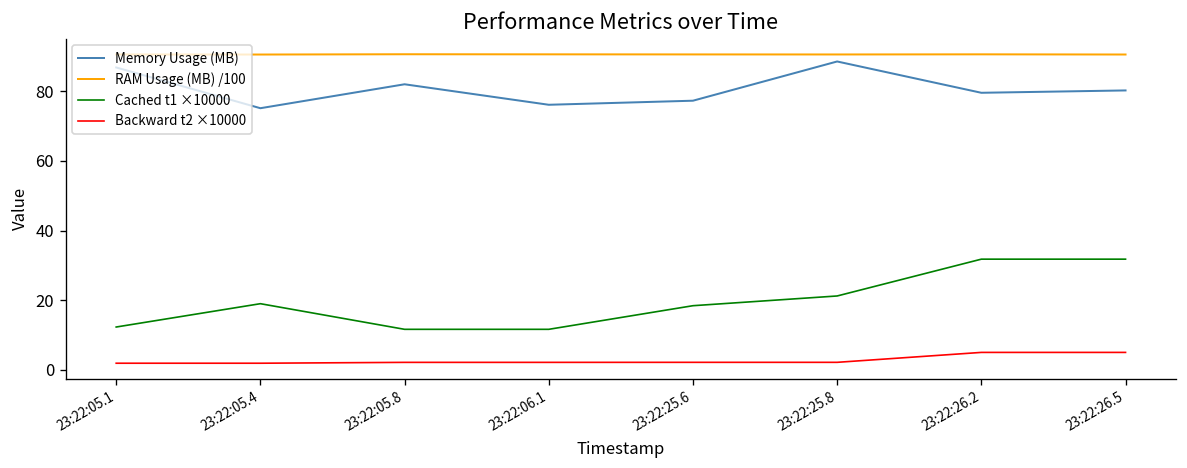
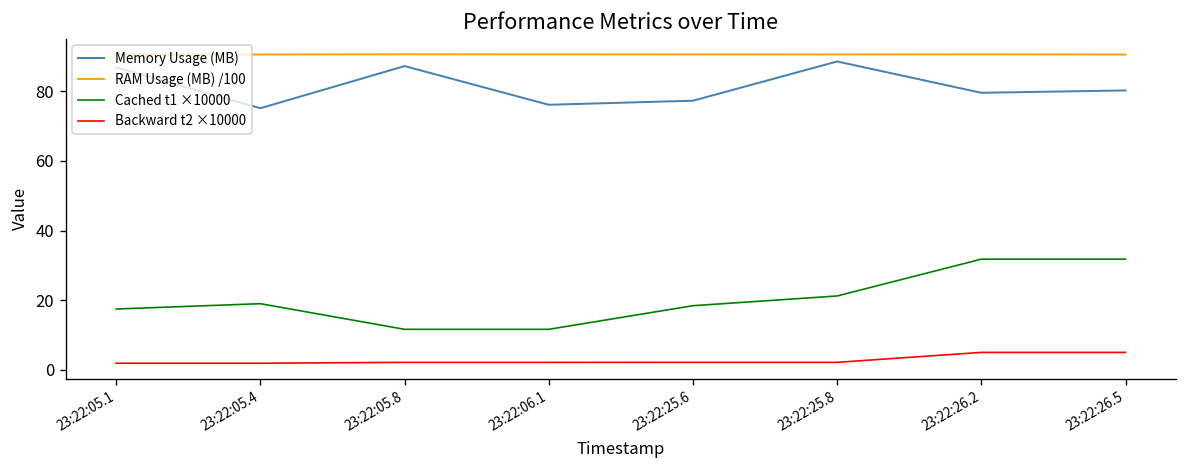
Cached t1 ×10000, 23:22:05.1: 12 -> 17
Memory Usage (MB), 23:22:05.8: 82 -> 87
